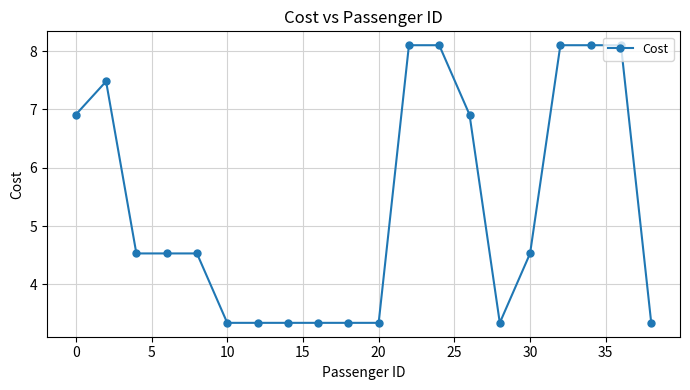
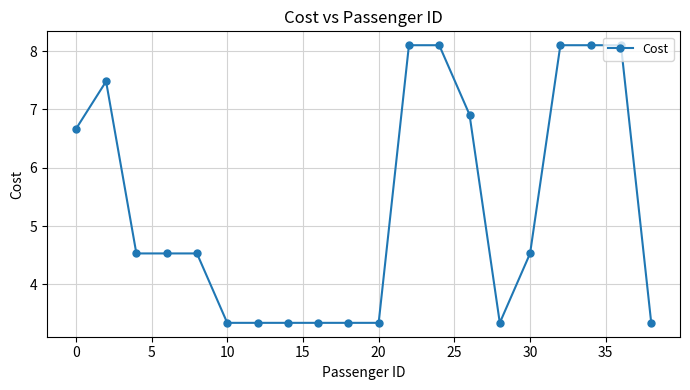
0: 6.9 -> 6.7
